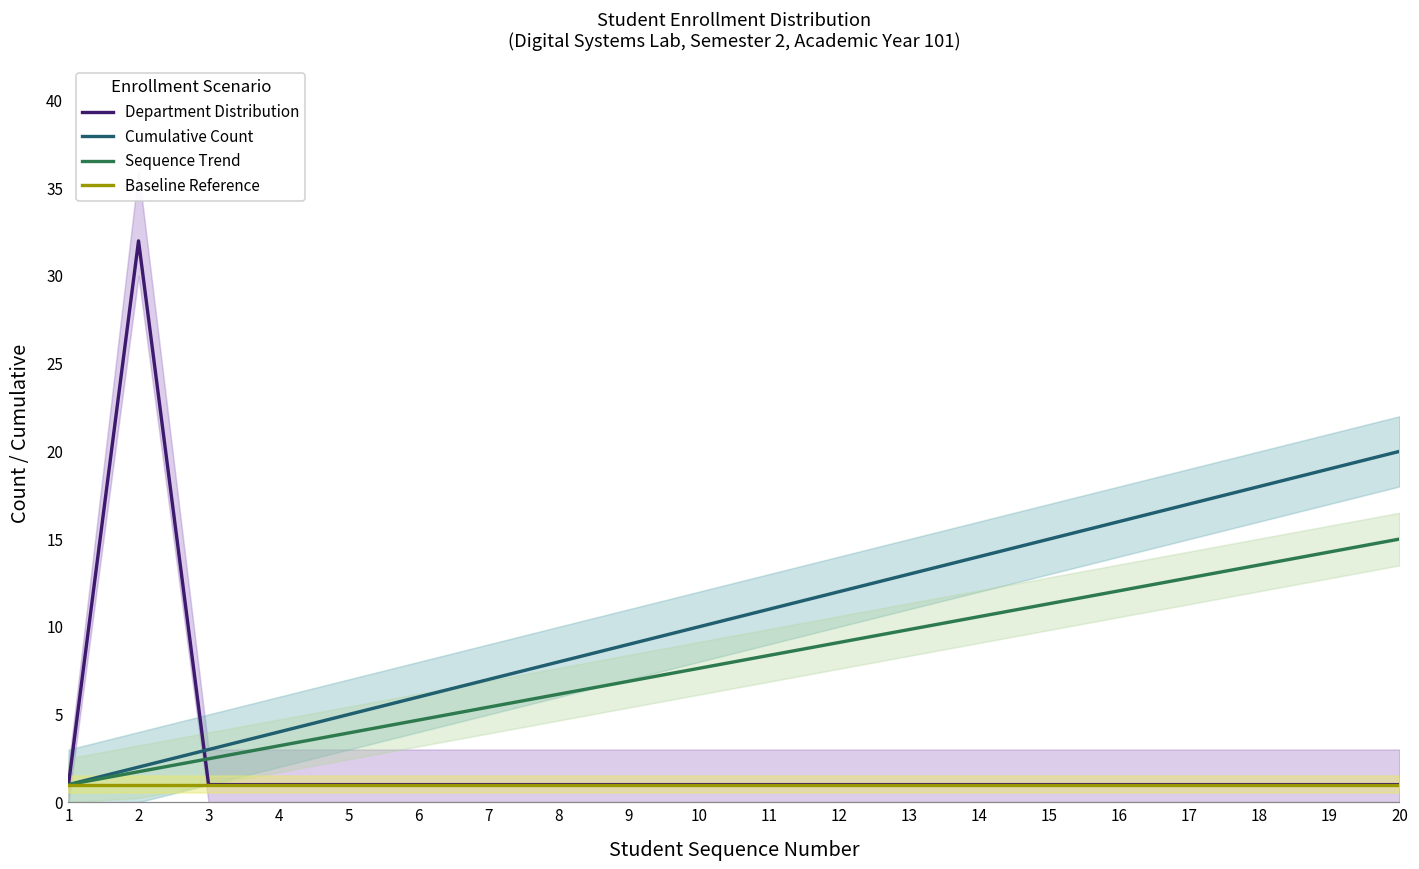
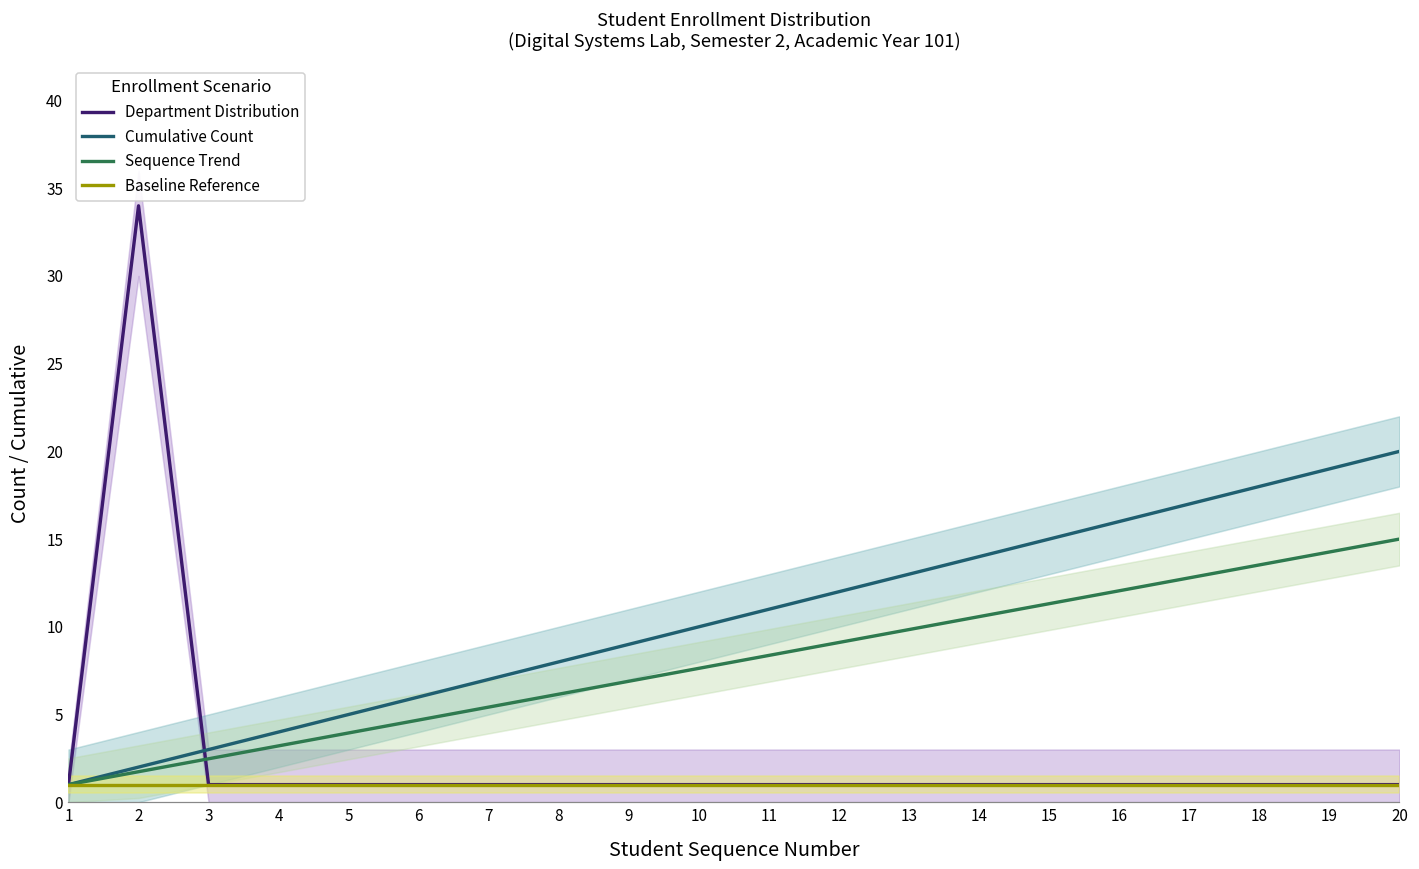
Department Distribution, 2: 32 -> 34
